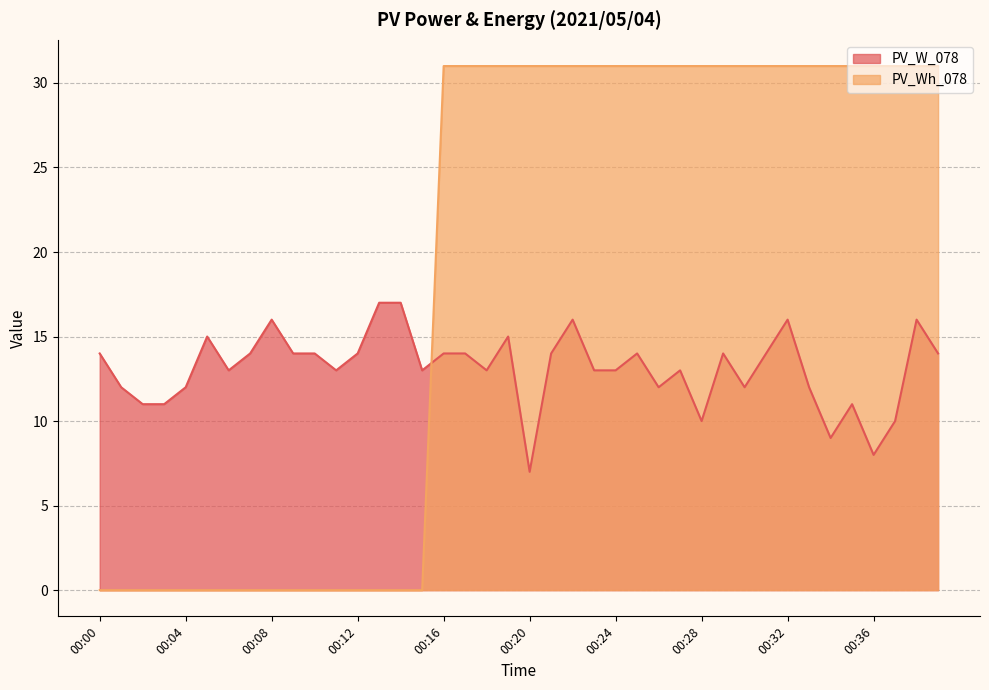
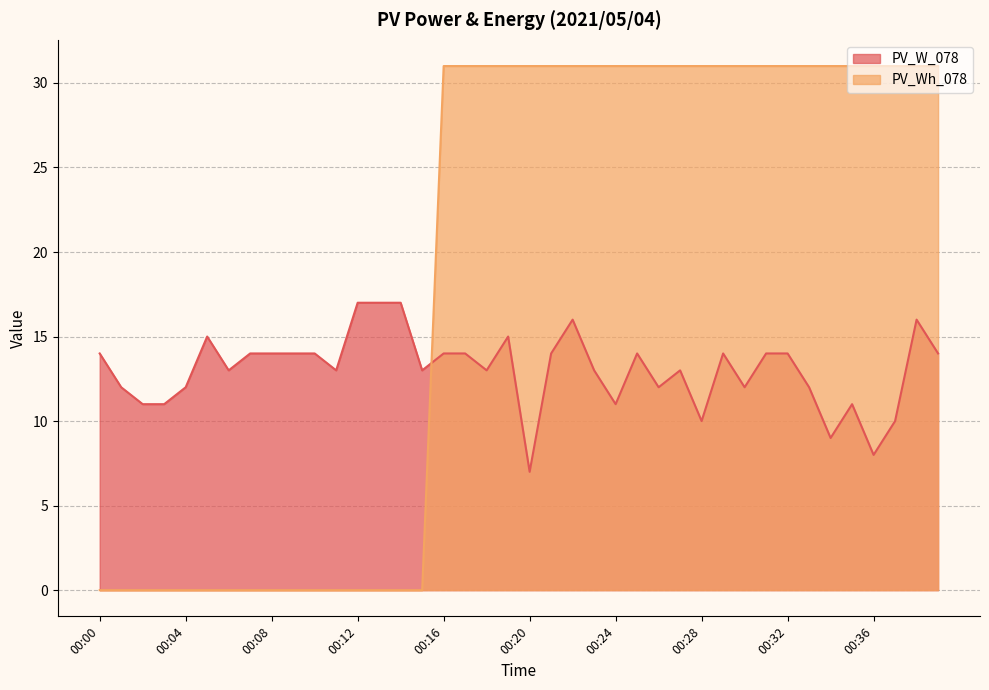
PV_W_078, 00:08: 16 -> 14
PV_W_078, 00:12: 14 -> 17
PV_W_078, 00:24: 13 -> 11
PV_W_078, 00:32: 16 -> 14
